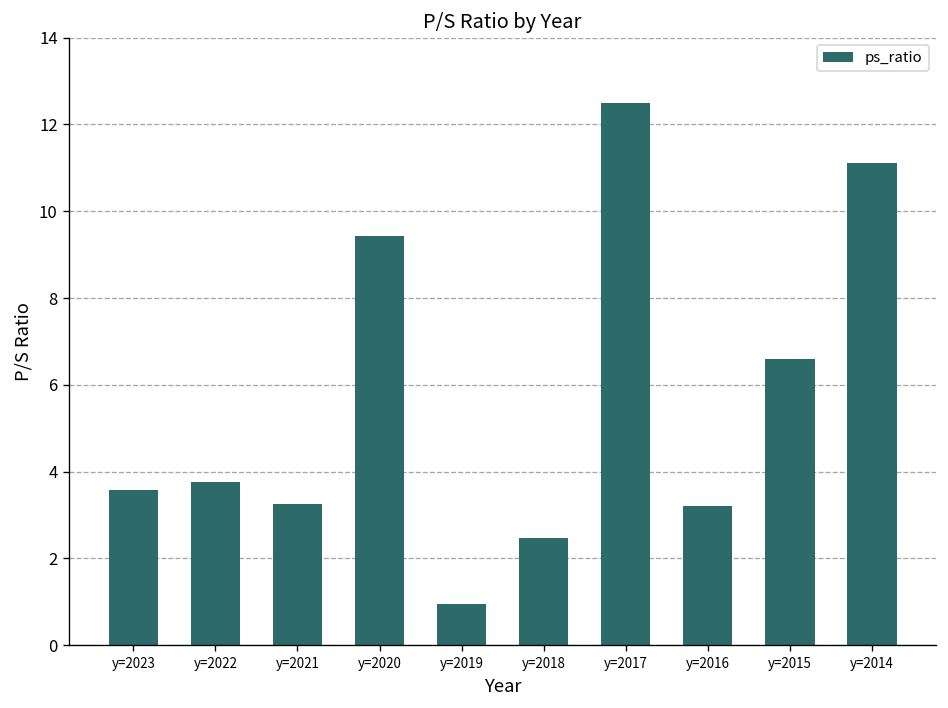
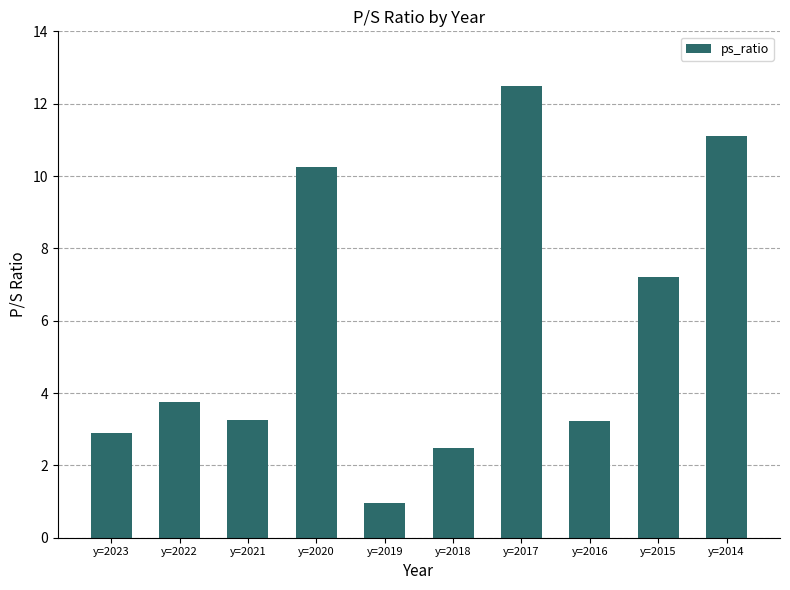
y=2023: 3.6 -> 2.9
y=2020: 9.4 -> 10.3
y=2015: 6.6 -> 7.2
